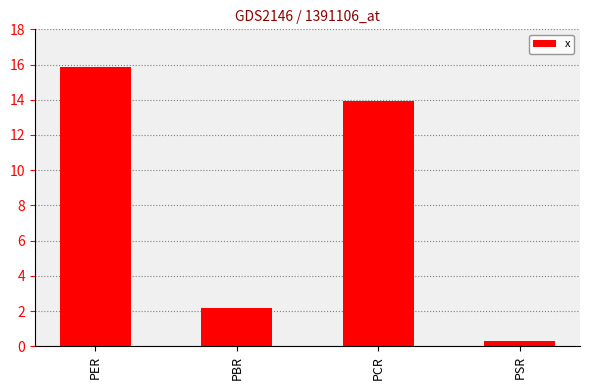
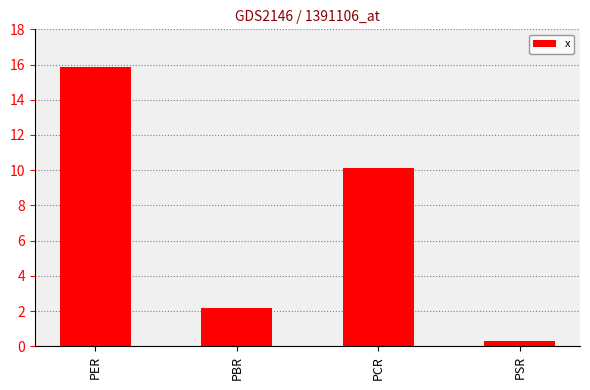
PCR: 14.0 -> 10.1
